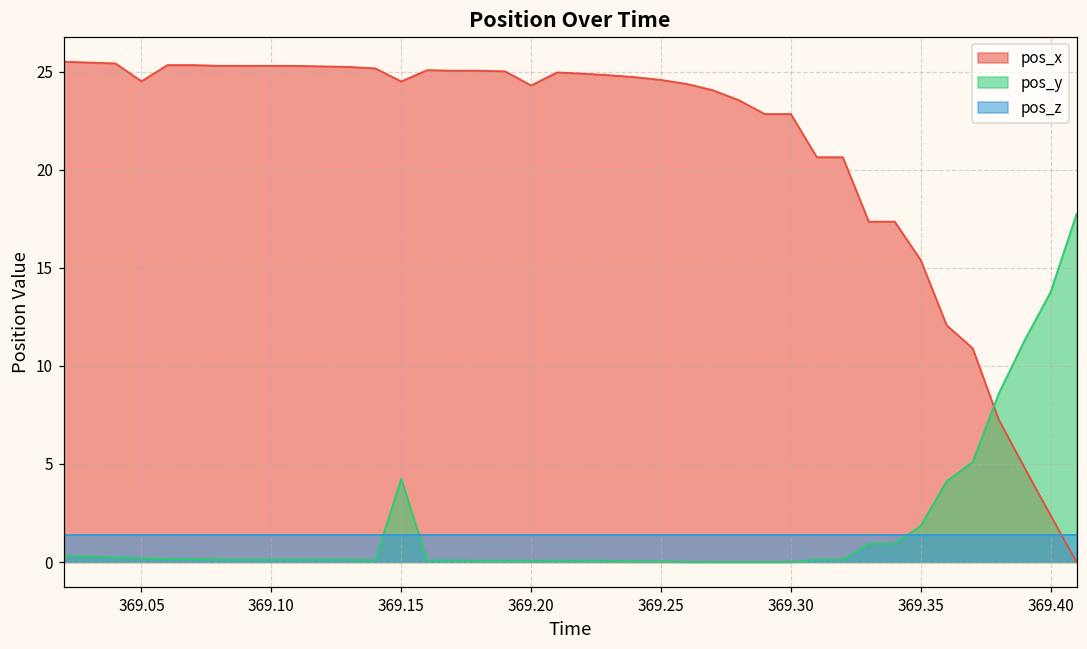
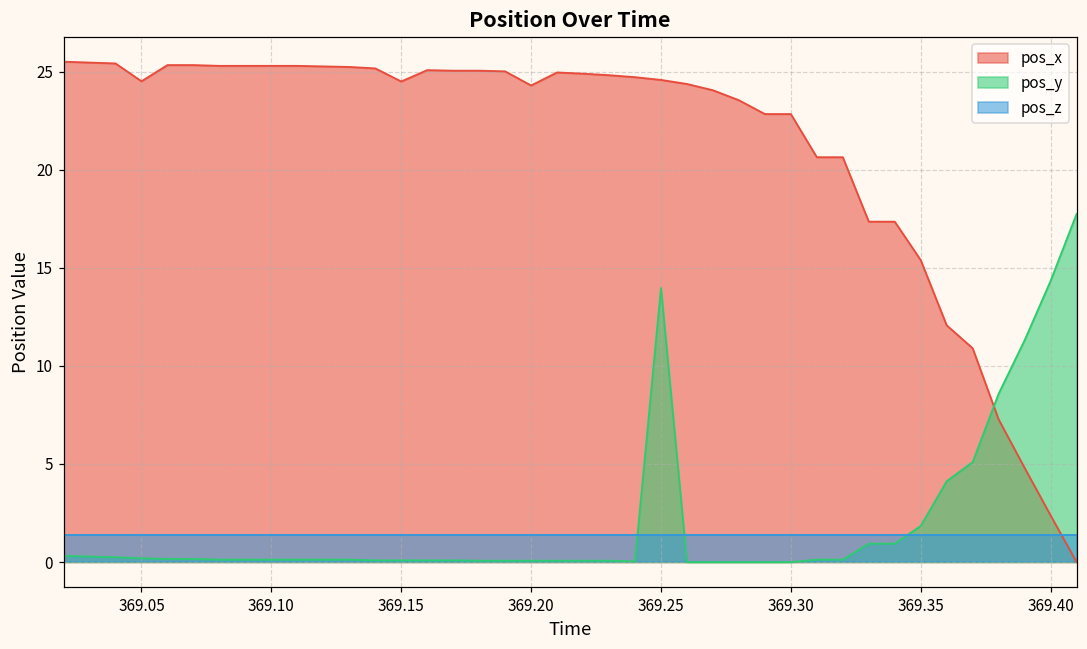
pos_y, 369.15: 4.2 -> 0.1
pos_y, 369.25: 0.0 -> 14.0
pos_y, 369.40: 13.8 -> 14.3
